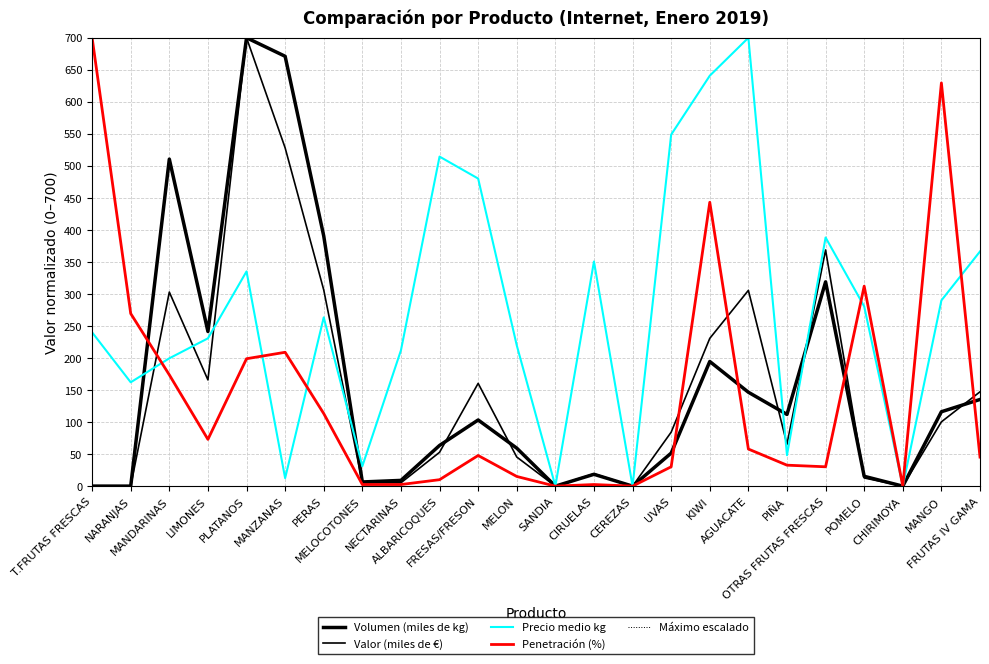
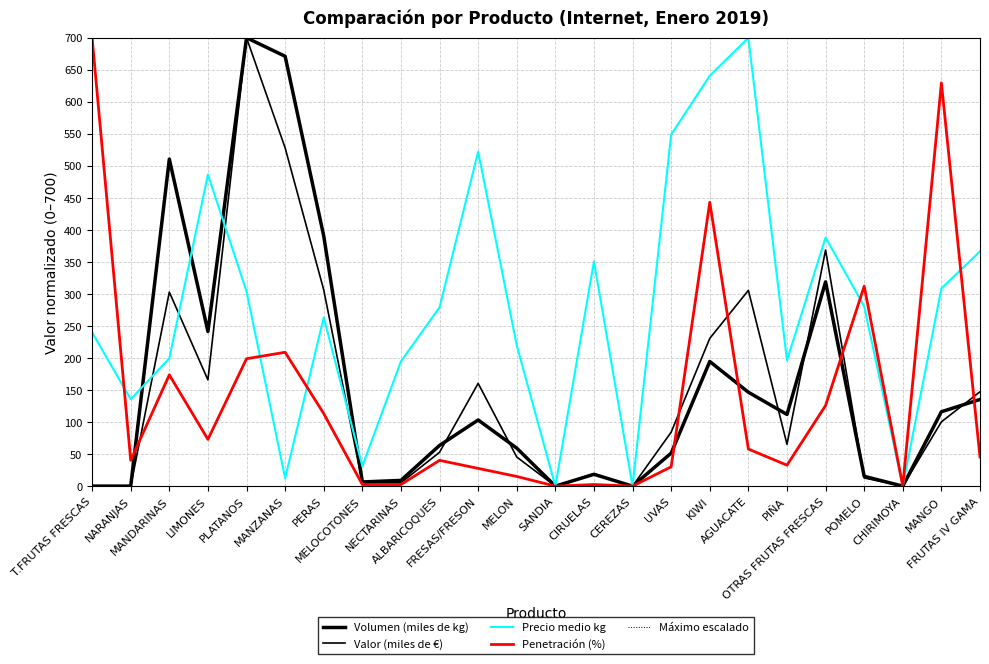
Precio medio kg, NARANJAS: 160 -> 140
Penetración (%), NARANJAS: 270 -> 40
Precio medio kg, LIMONES: 230 -> 490
Precio medio kg, PLATANOS: 340 -> 300
Precio medio kg, NECTARINAS: 210 -> 190
Precio medio kg, ALBARICOQUES: 510 -> 280
Penetración (%), ALBARICOQUES: 10 -> 40
Precio medio kg, FRESAS/FRESON: 480 -> 520
Penetración (%), FRESAS/FRESON: 50 -> 30
Precio medio kg, PIÑA: 50 -> 200
Penetración (%), OTRAS FRUTAS FRESCAS: 30 -> 130
Precio medio kg, MANGO: 290 -> 310
